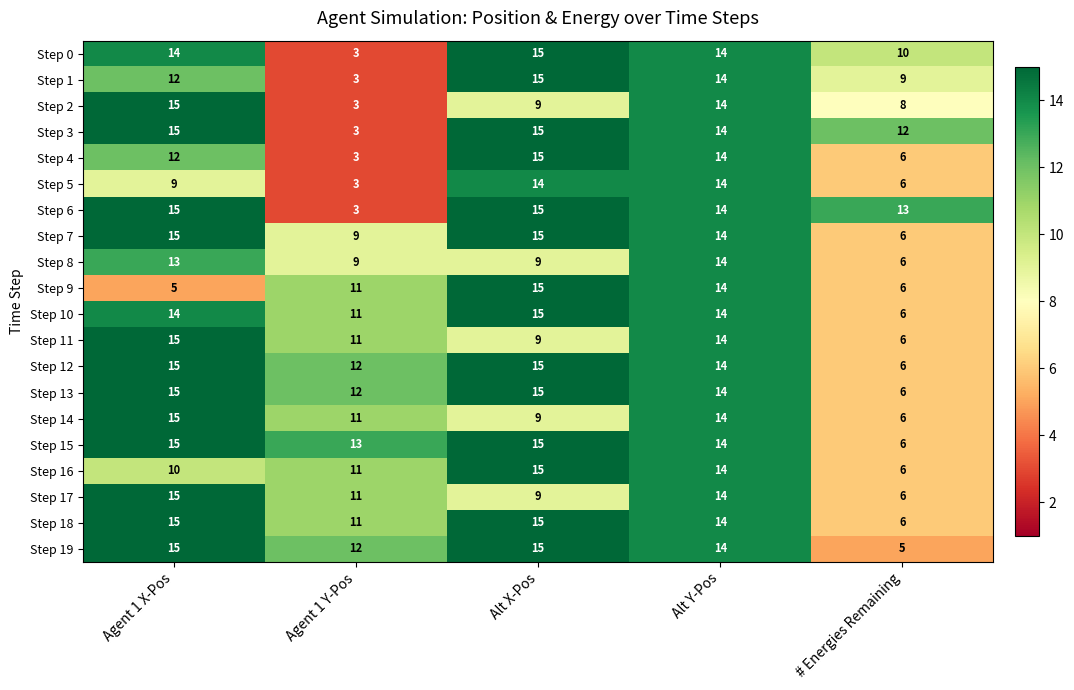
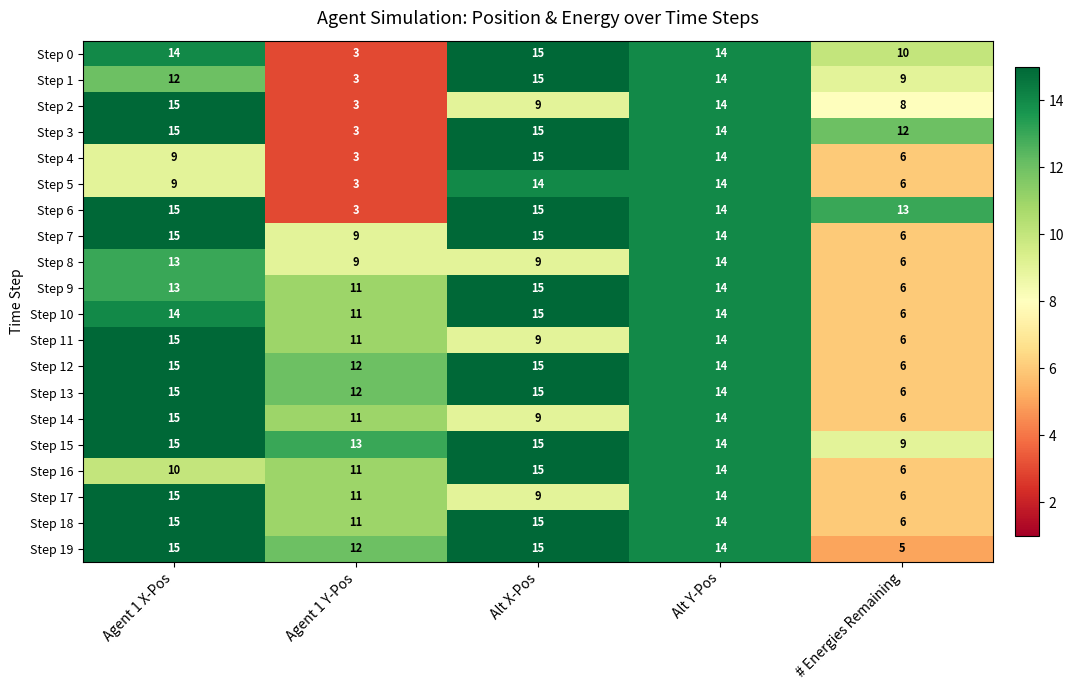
Step 4, Agent 1 X-Pos: 12 -> 9
Step 9, Agent 1 X-Pos: 5 -> 13
Step 15, # Energies Remaining: 6 -> 9
